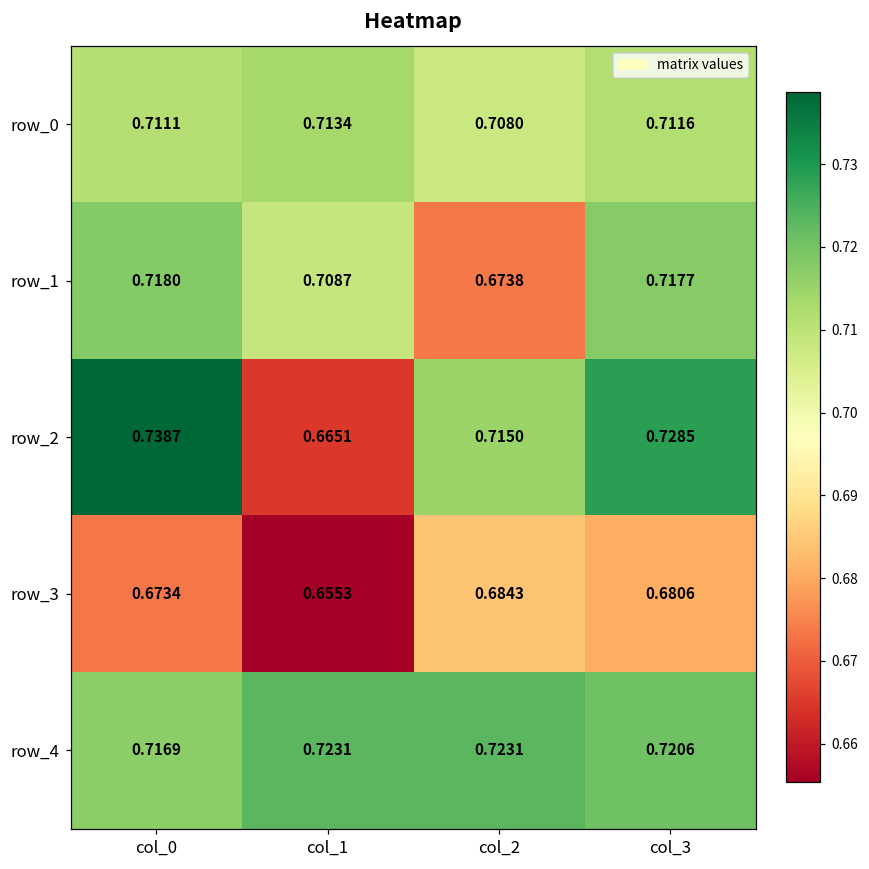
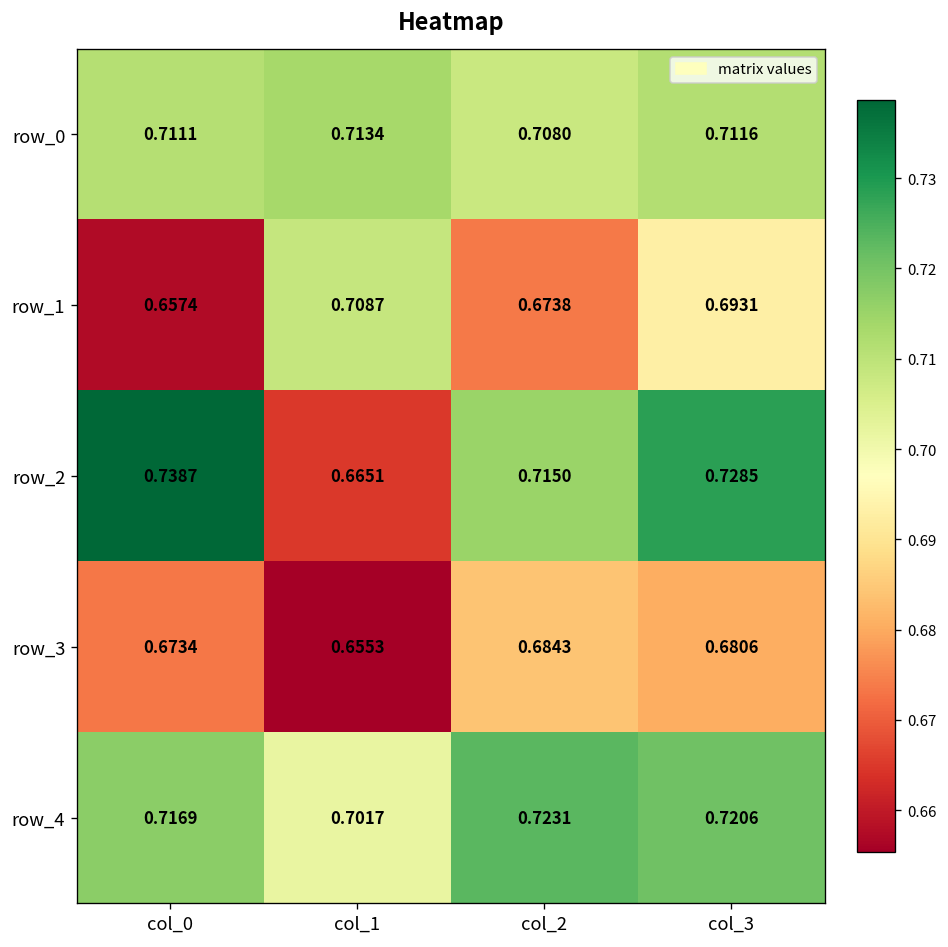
row_1, col_0: 0.7180 -> 0.6574
row_1, col_3: 0.7177 -> 0.6931
row_4, col_1: 0.7231 -> 0.7017
